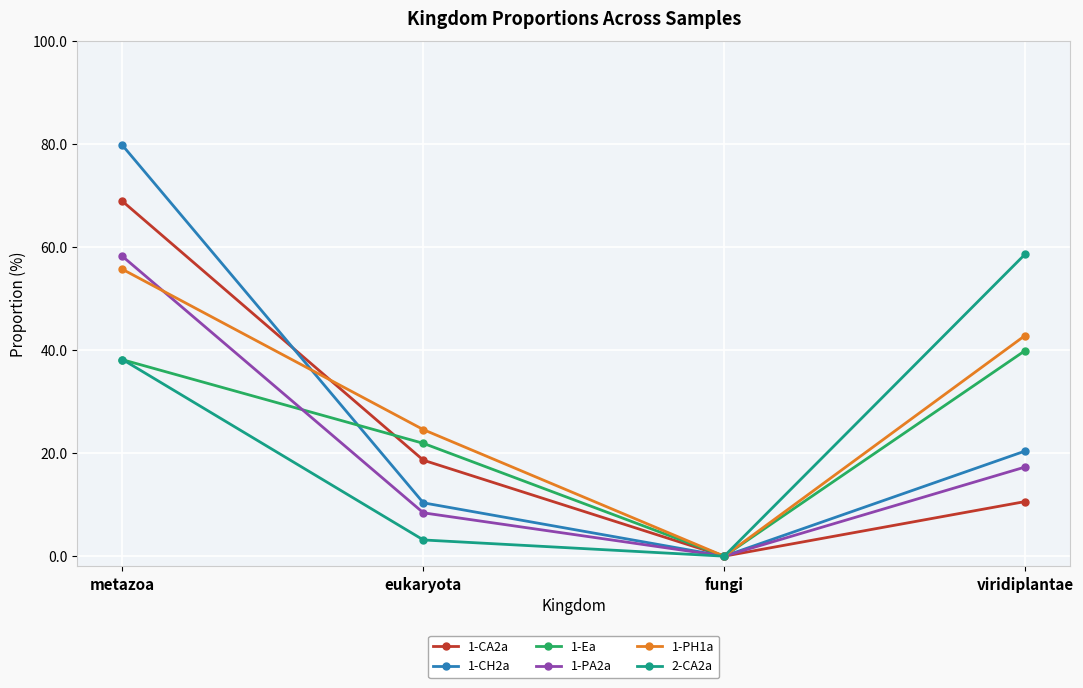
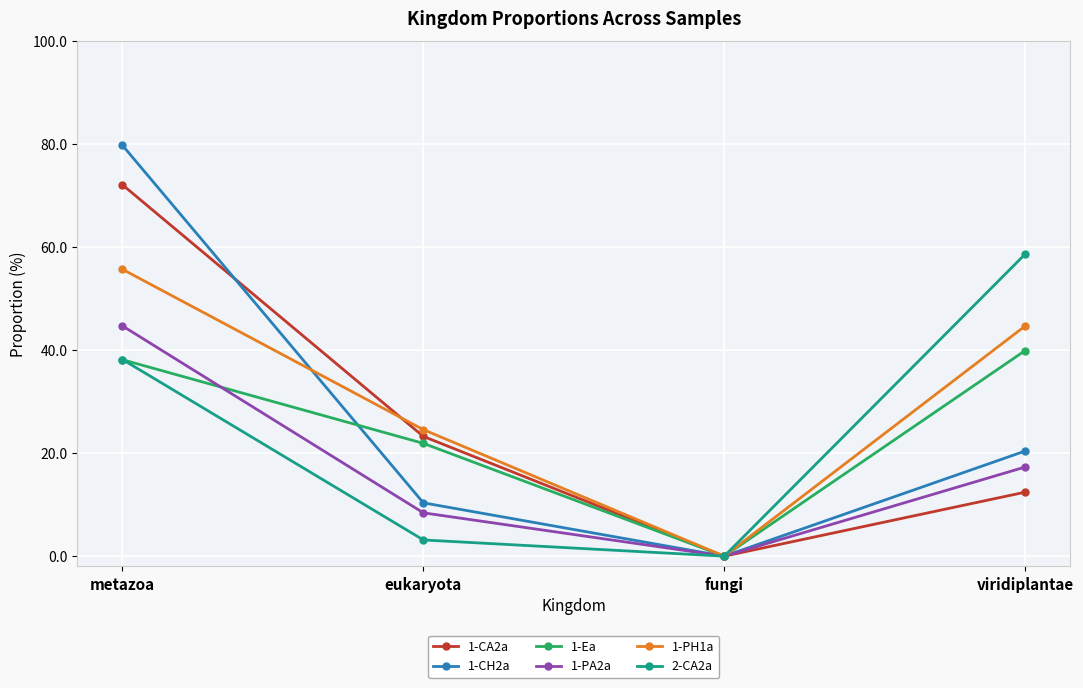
1-CA2a, metazoa: 69 -> 72
1-PA2a, metazoa: 58 -> 45
1-CA2a, eukaryota: 19 -> 23
1-CA2a, viridiplantae: 11 -> 12
1-PH1a, viridiplantae: 43 -> 45
